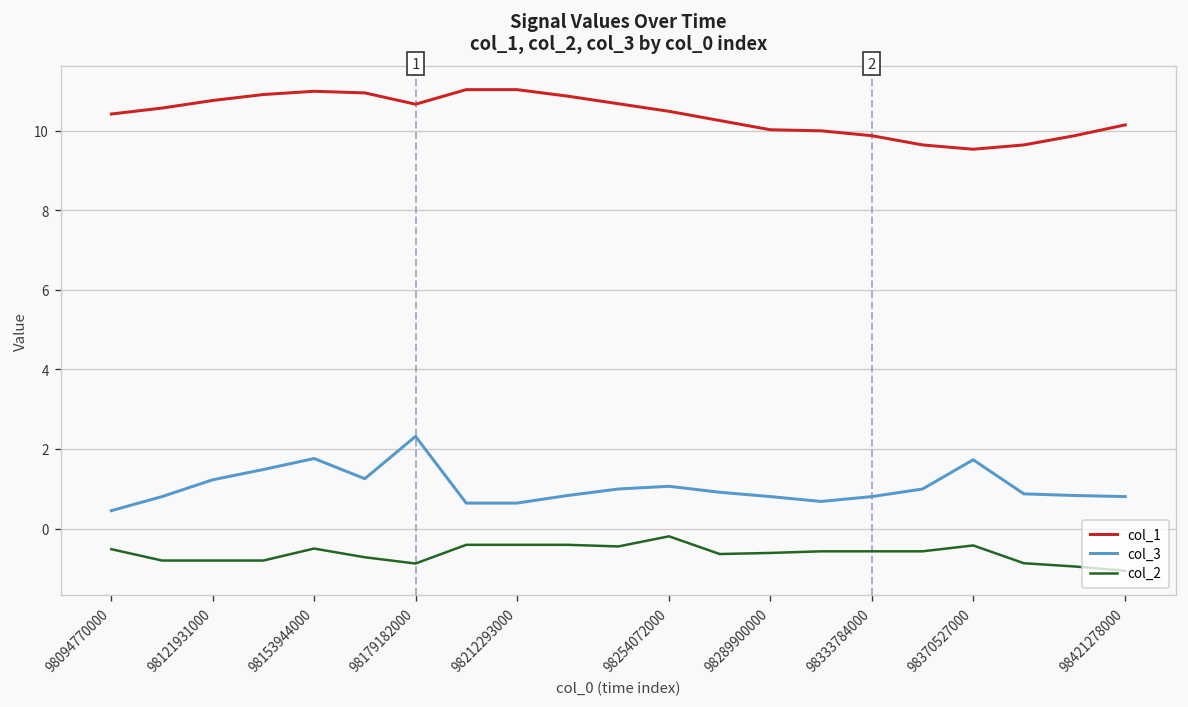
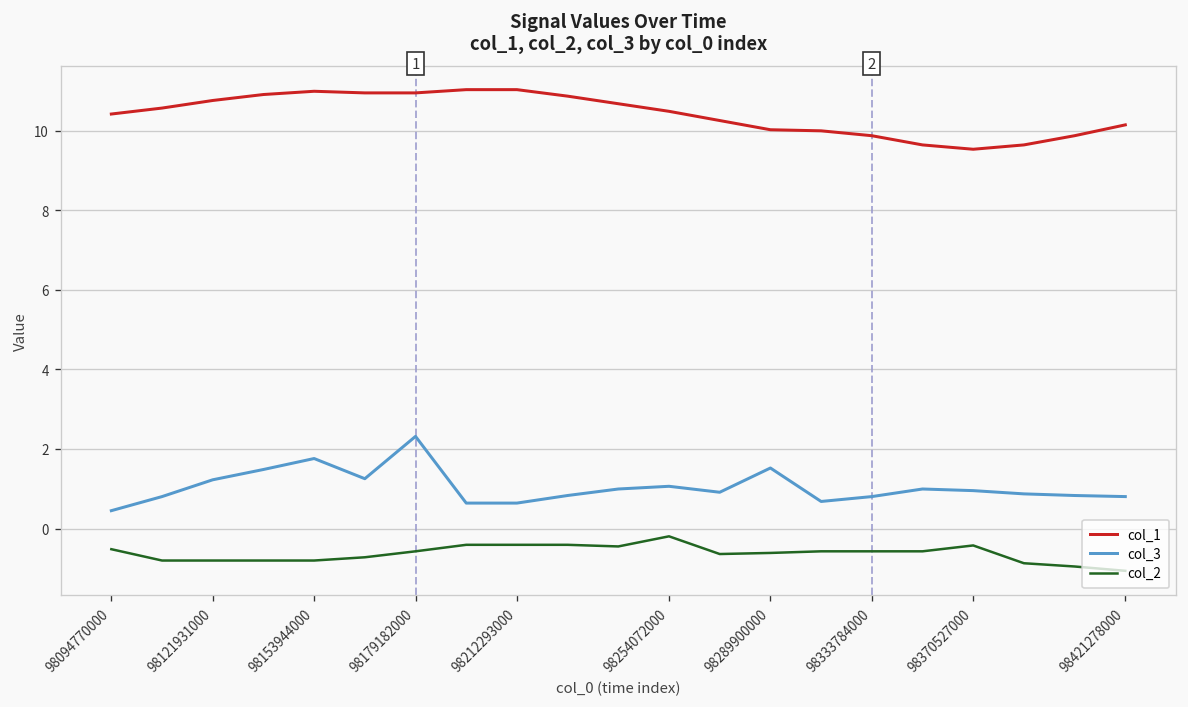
col_2, 98153944000: -0.5 -> -0.8
col_1, 98179182000: 10.7 -> 11.0
col_2, 98179182000: -0.9 -> -0.6
col_3, 98289900000: 0.8 -> 1.5
col_3, 98370527000: 1.7 -> 1.0
